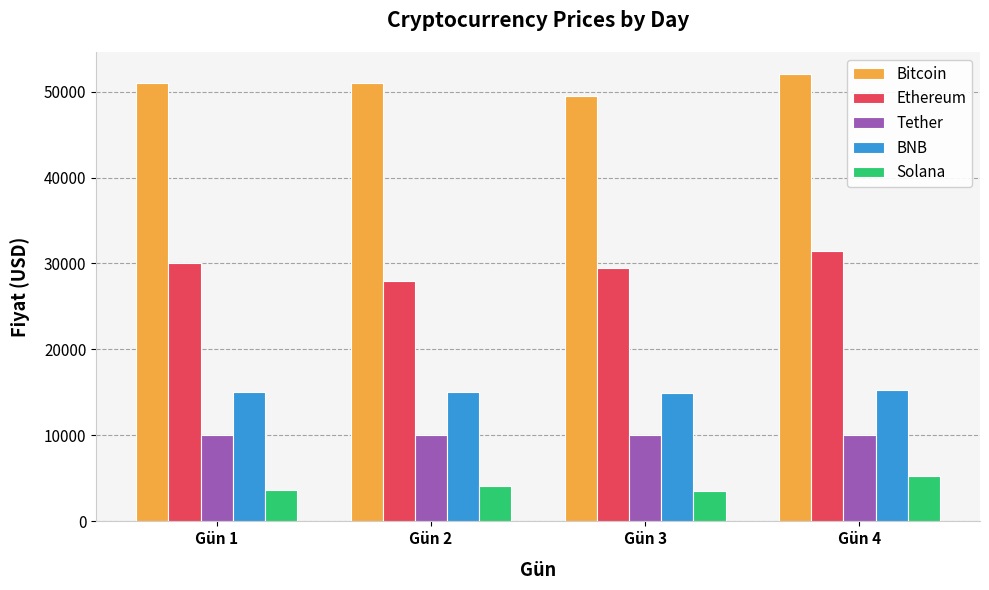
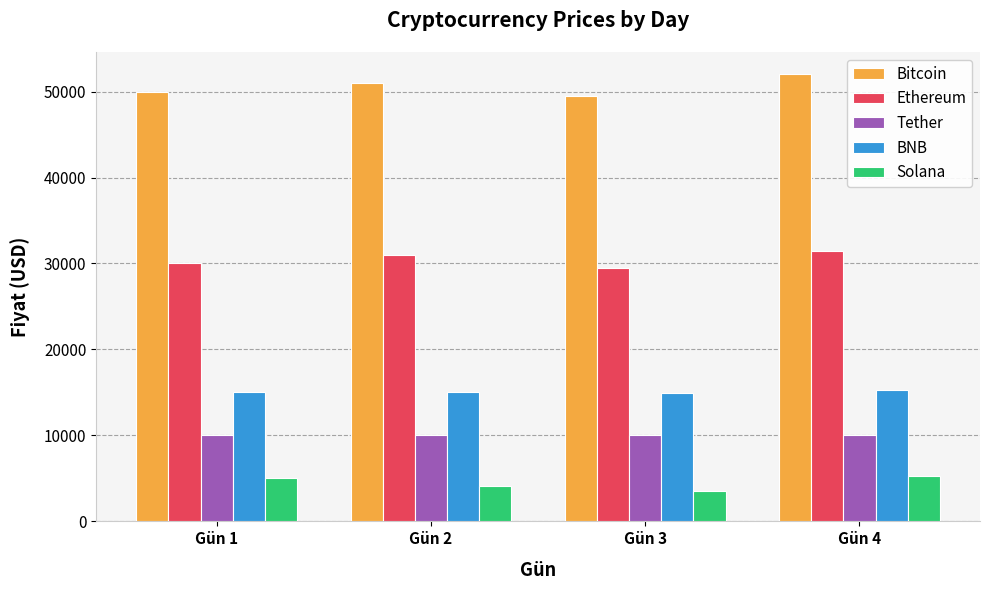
Bitcoin, Gün 1: 51000 -> 50000
Solana, Gün 1: 4000 -> 5000
Ethereum, Gün 2: 28000 -> 31000
